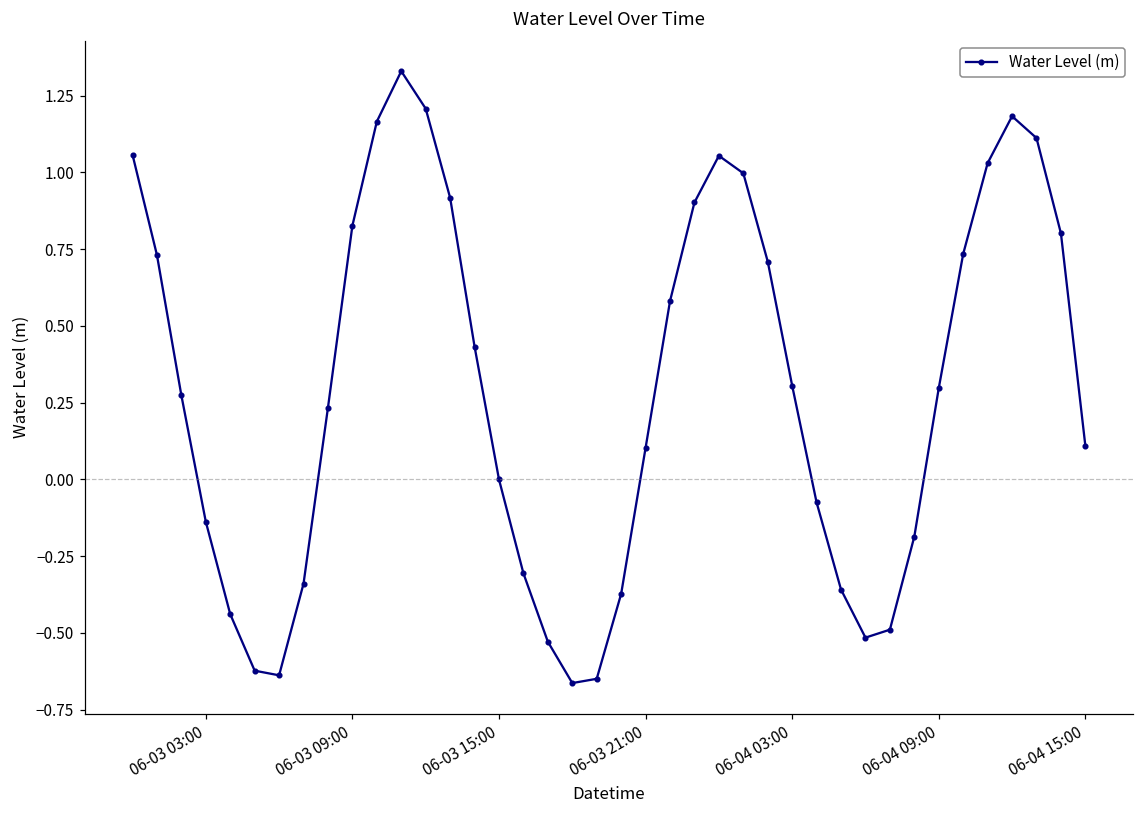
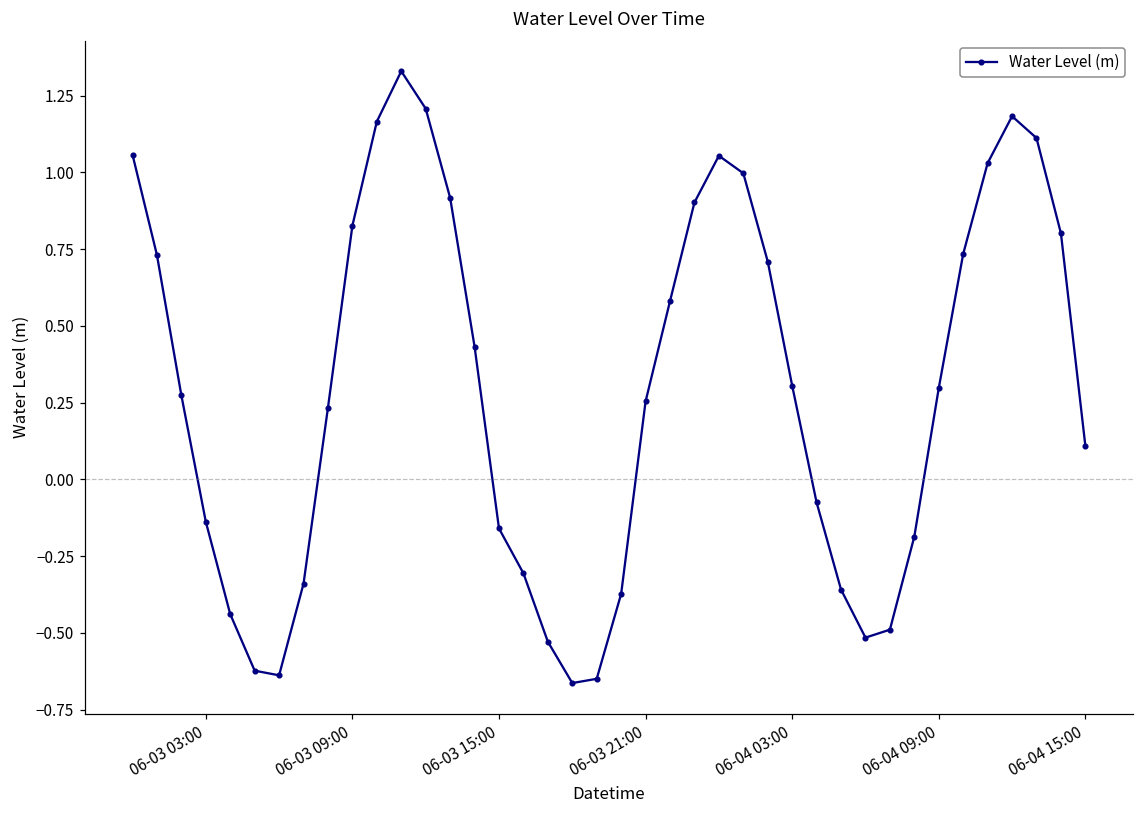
06-03 15:00: 0.00 -> -0.16
06-03 21:00: 0.10 -> 0.25
